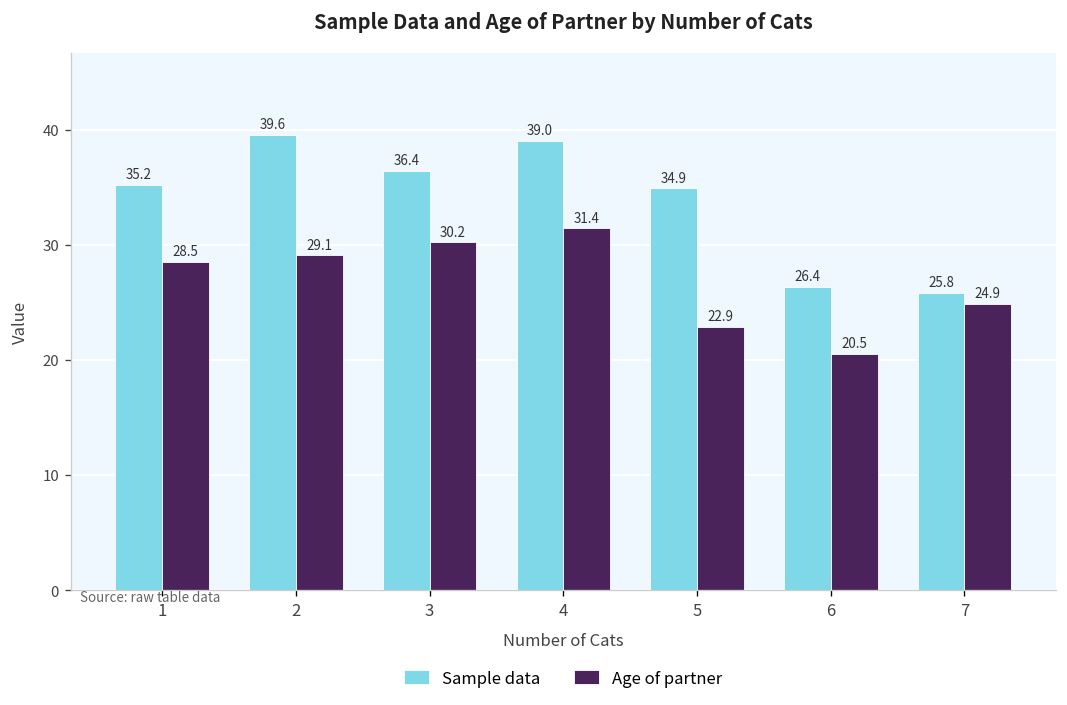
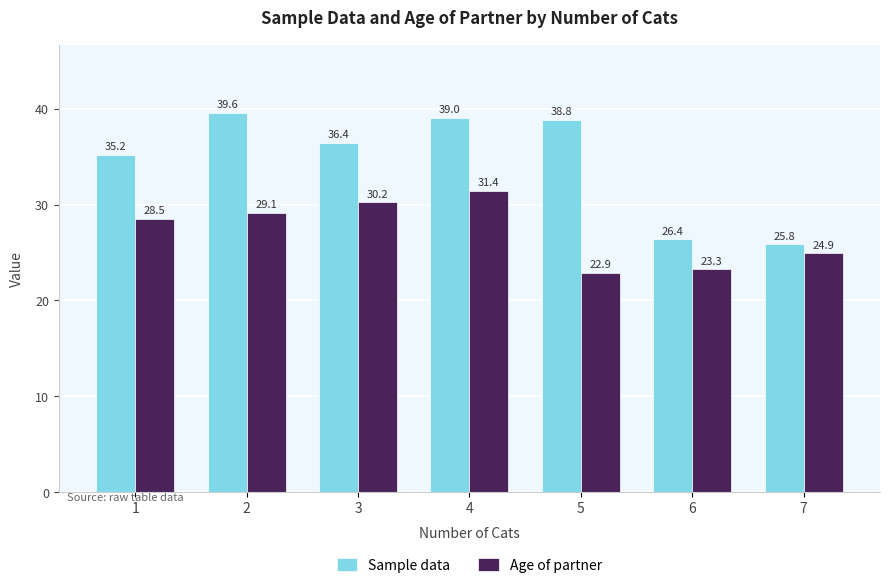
Sample data, 5: 34.9 -> 38.8
Age of partner, 6: 20.5 -> 23.3
